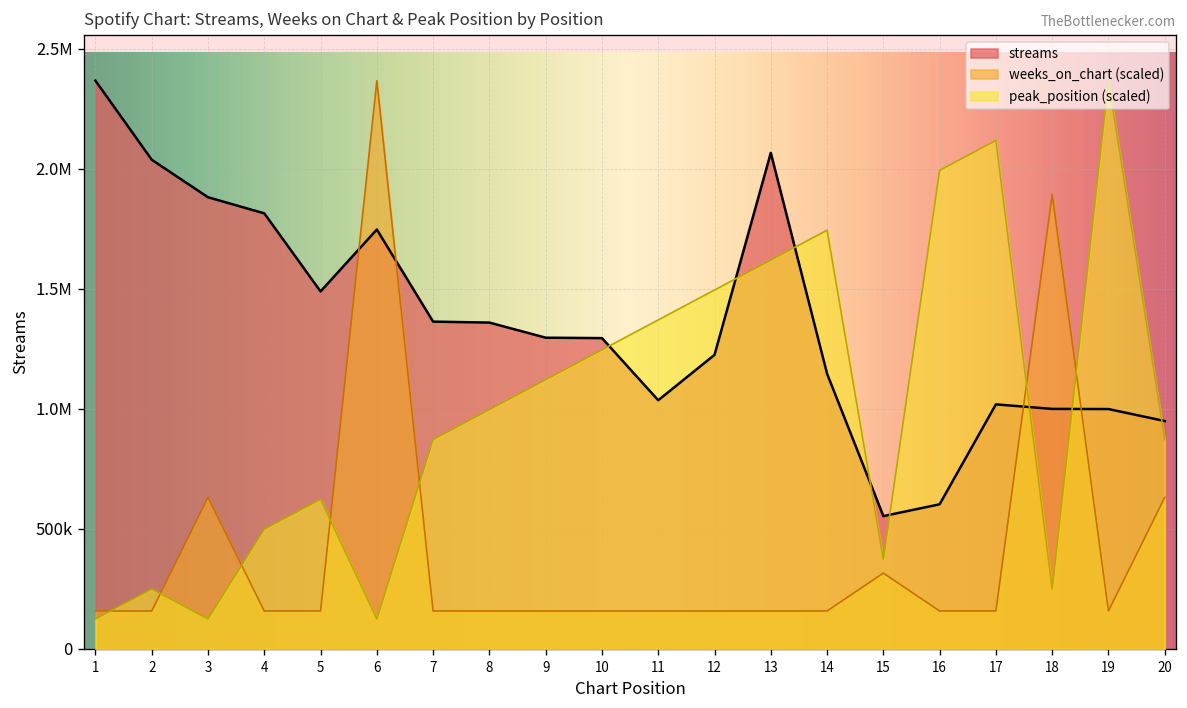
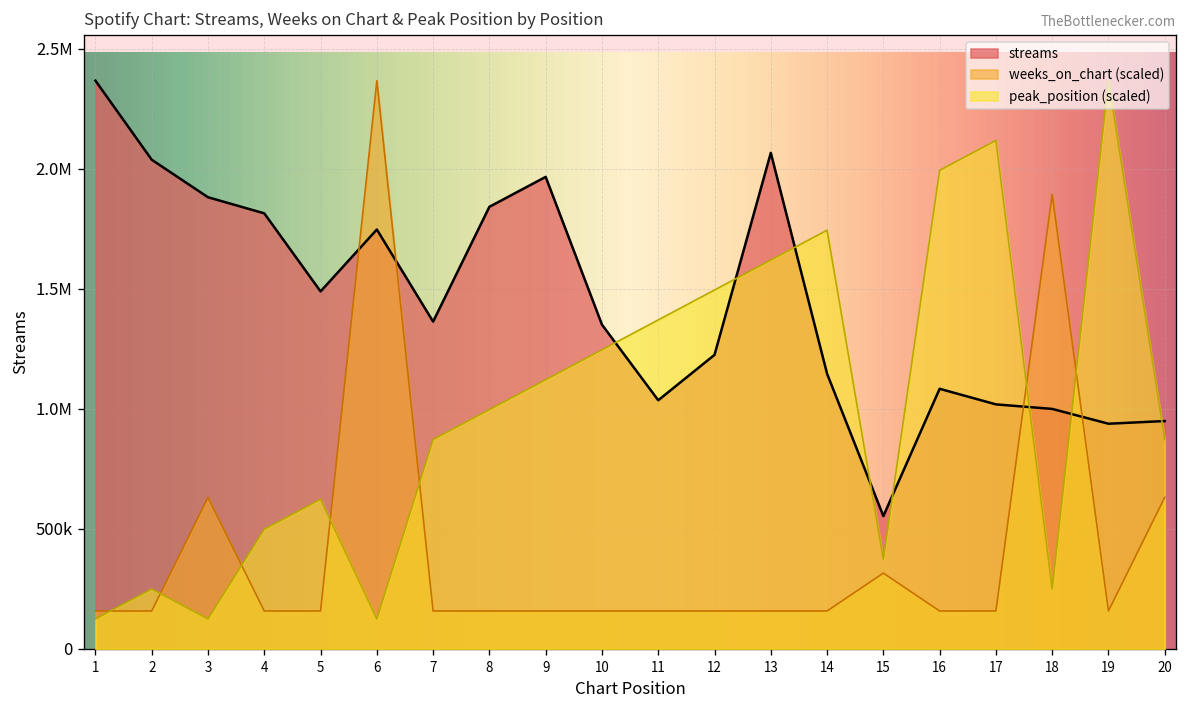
streams, 8: 1360000 -> 1840000
streams, 9: 1300000 -> 1970000
streams, 10: 1300000 -> 1350000
streams, 16: 600000 -> 1080000
streams, 19: 1000000 -> 940000
